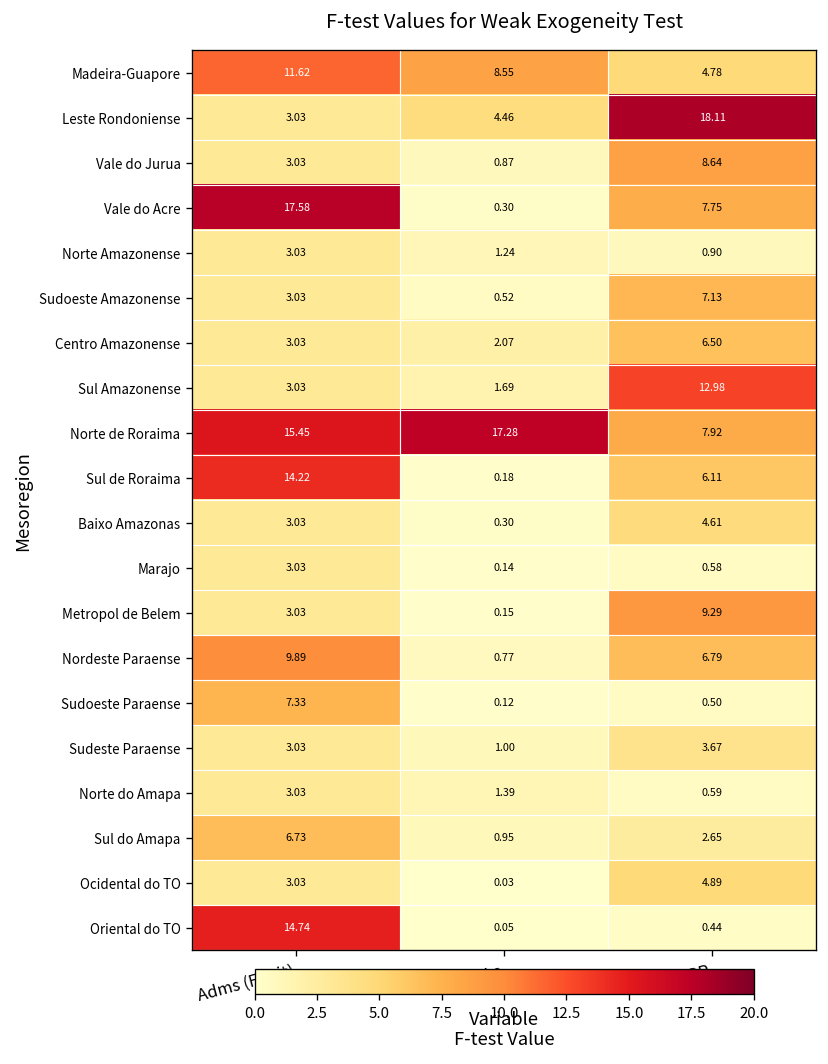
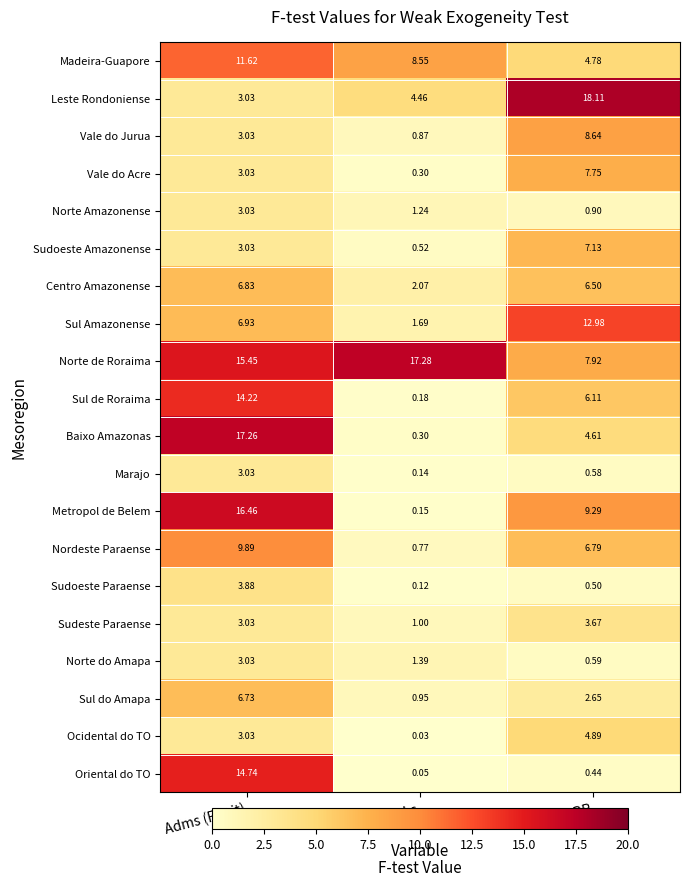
Vale do Acre, Adms (F-crit): 17.58 -> 3.03
Centro Amazonense, Adms (F-crit): 3.03 -> 6.83
Sul Amazonense, Adms (F-crit): 3.03 -> 6.93
Baixo Amazonas, Adms (F-crit): 3.03 -> 17.26
Metropol de Belem, Adms (F-crit): 3.03 -> 16.46
Sudoeste Paraense, Adms (F-crit): 7.33 -> 3.88
